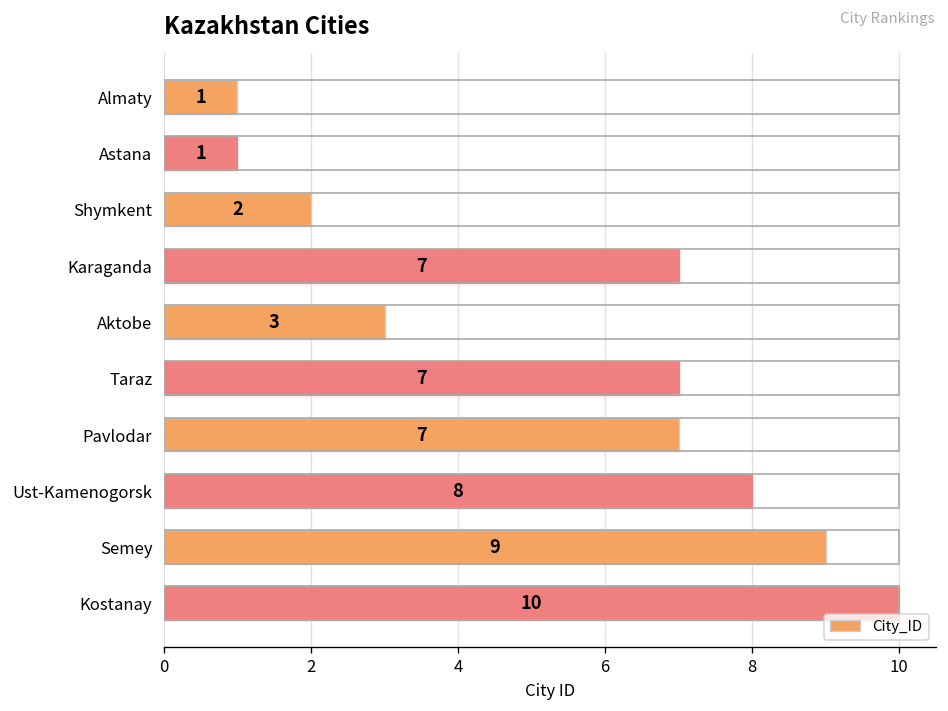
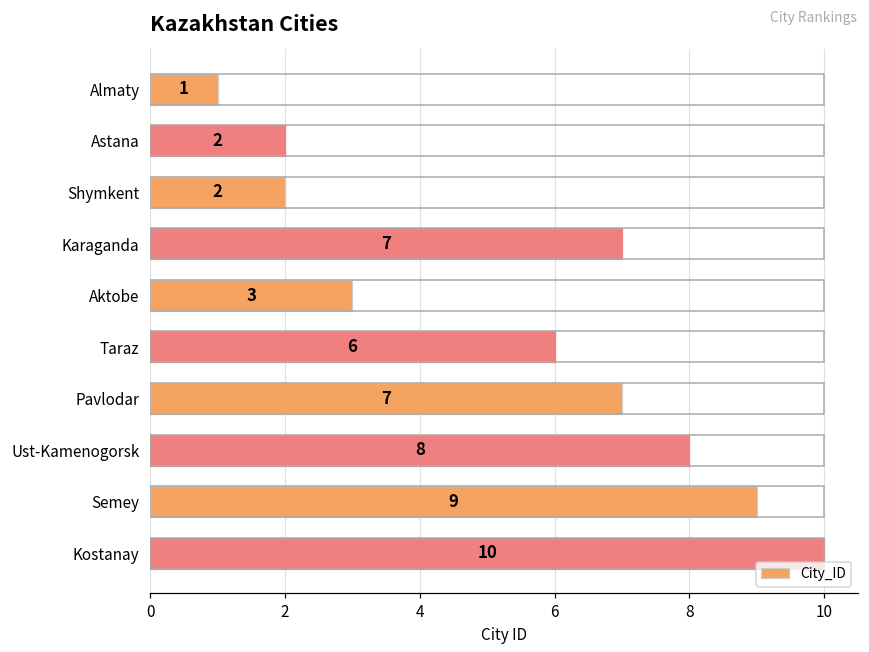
City_ID, Astana: 1 -> 2
City_ID, Taraz: 7 -> 6
